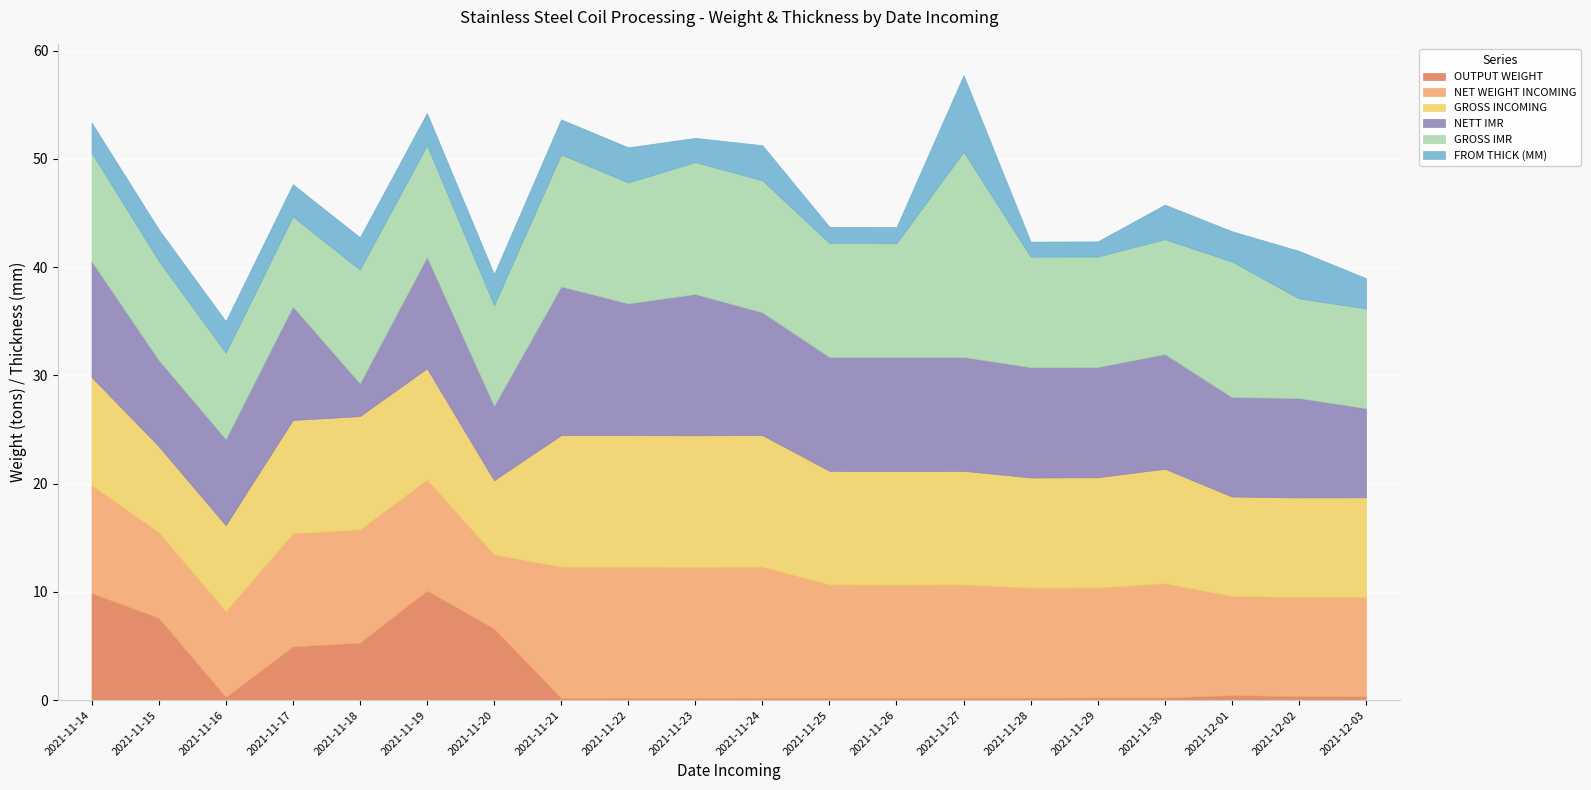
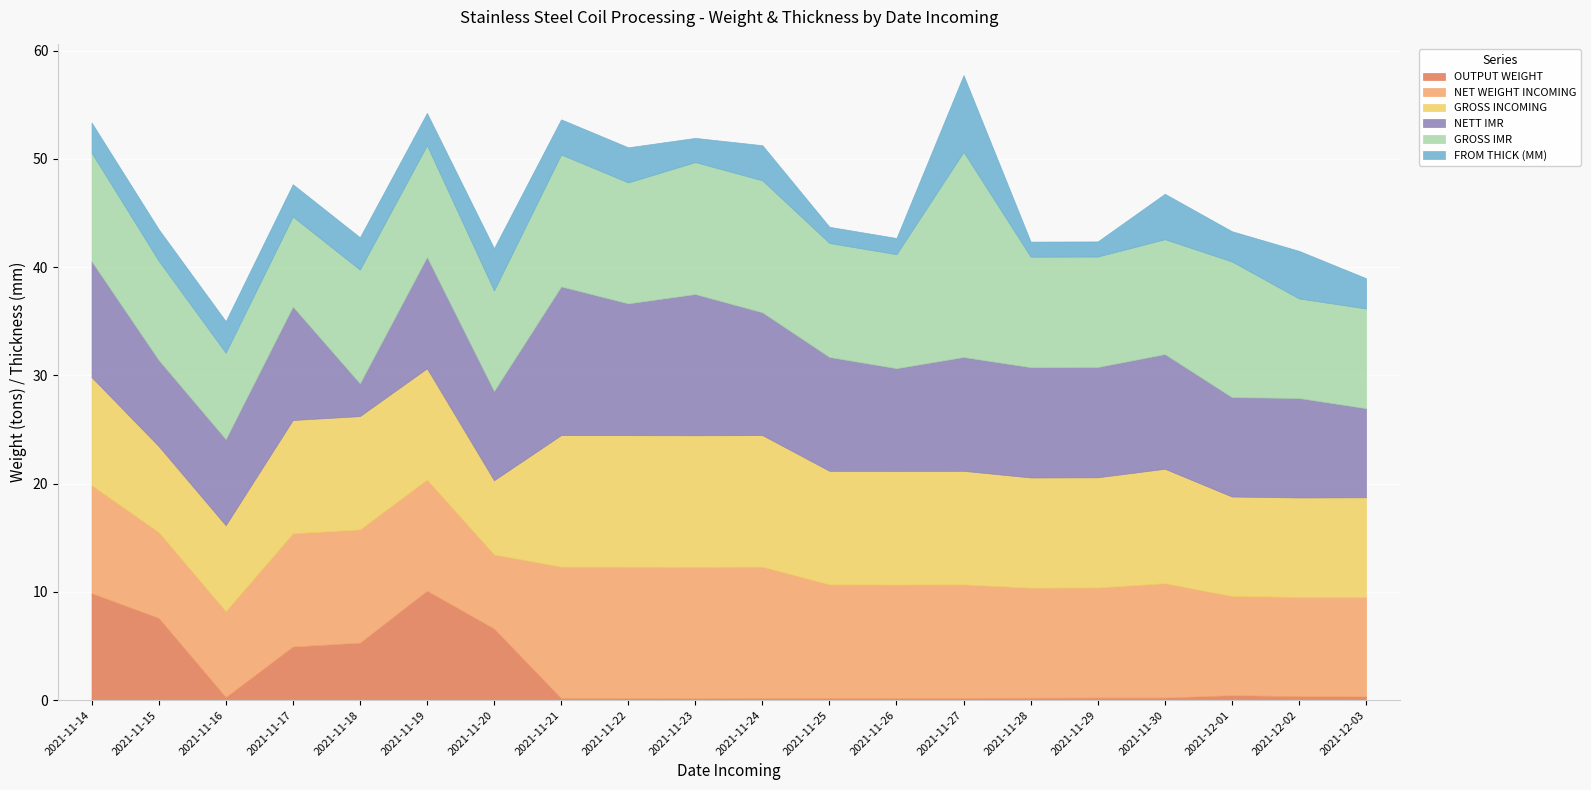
NETT IMR, 2021-11-20: 6.9 -> 8.3
FROM THICK (MM), 2021-11-20: 2.9 -> 3.9
NETT IMR, 2021-11-26: 10.5 -> 9.5
FROM THICK (MM), 2021-11-30: 3.2 -> 4.2
